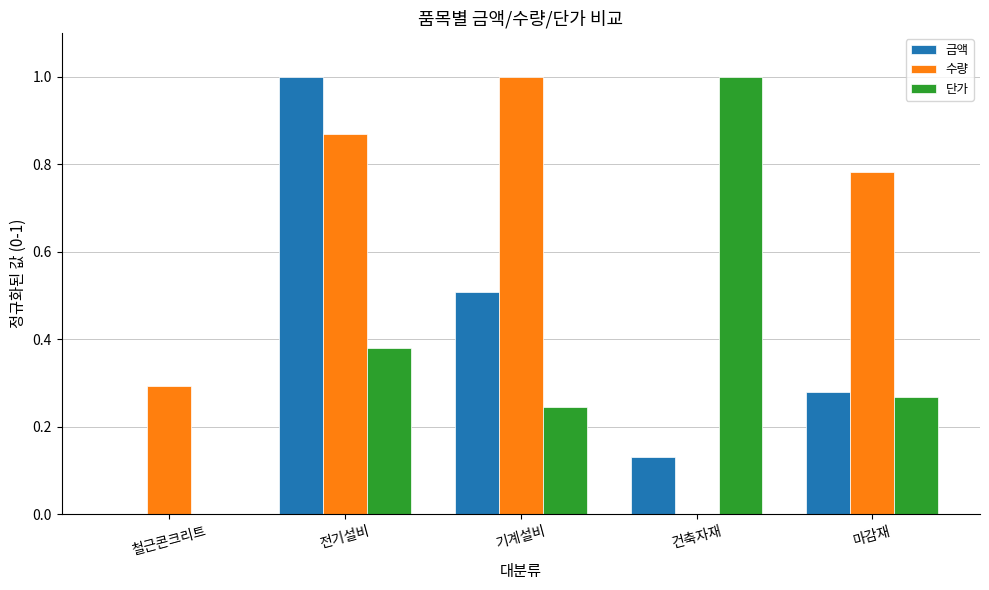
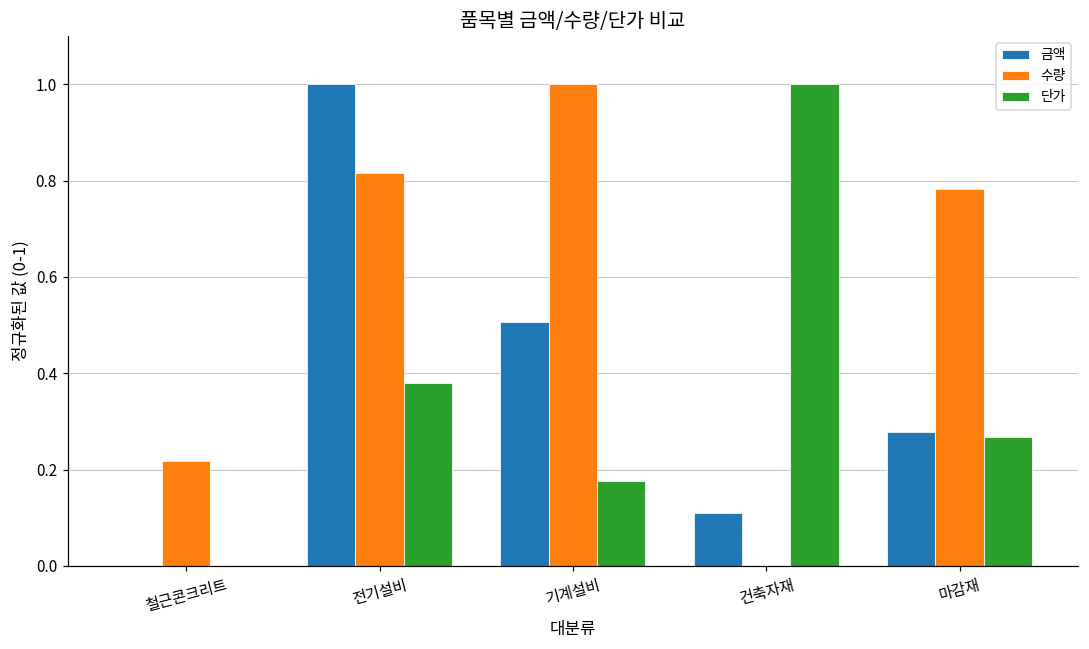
수량, 철근콘크리트: 0.29 -> 0.22
수량, 전기설비: 0.87 -> 0.82
단가, 기계설비: 0.24 -> 0.18
금액, 건축자재: 0.13 -> 0.11
